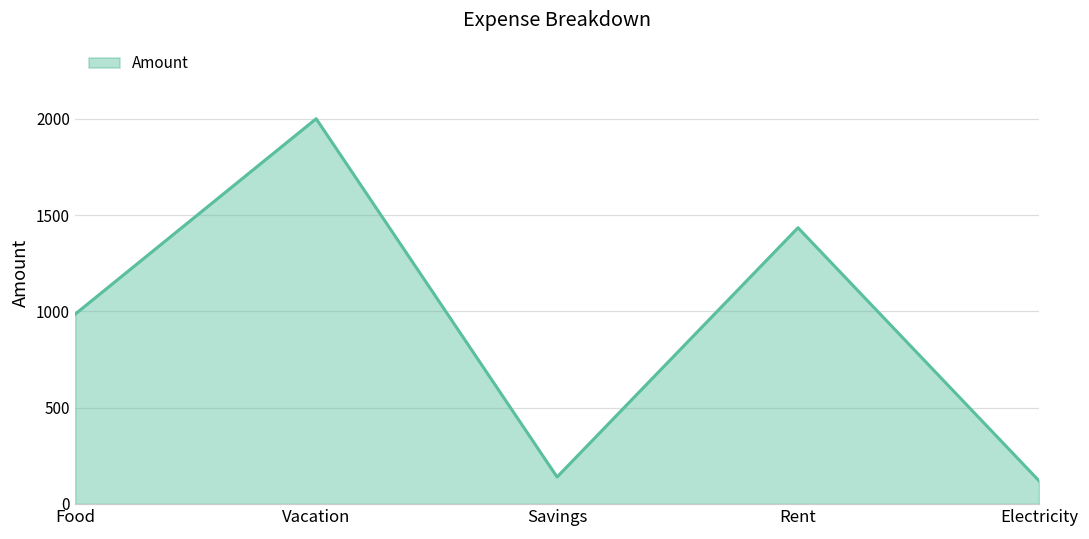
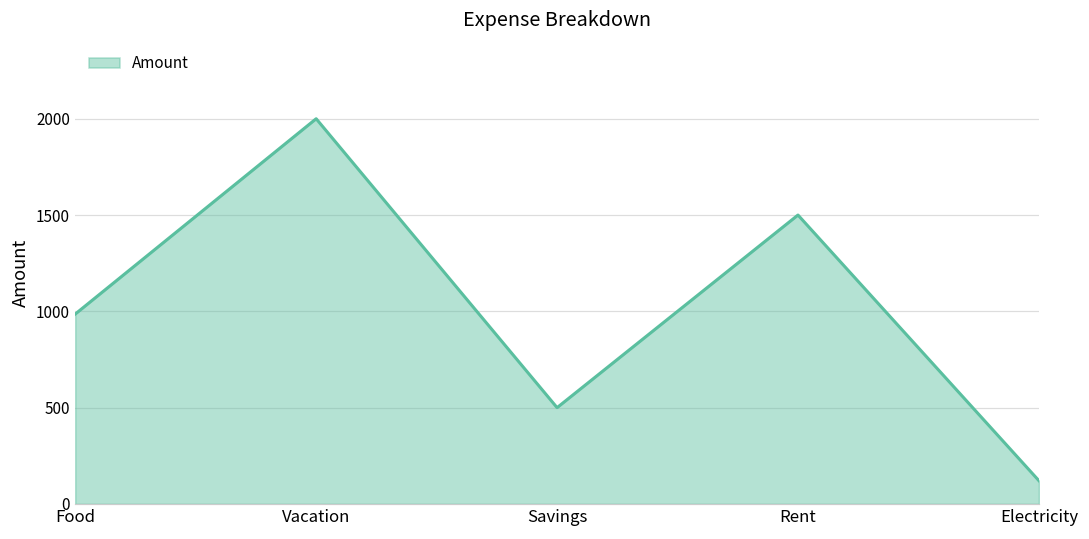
Savings: 140 -> 500
Rent: 1430 -> 1500
